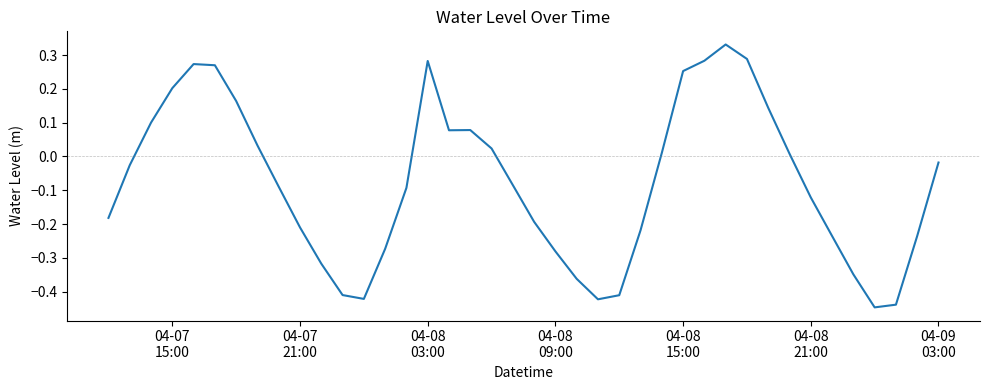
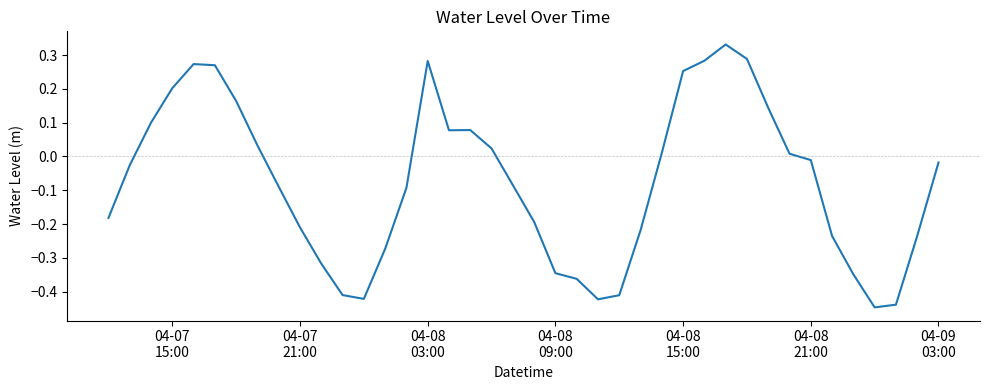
04-08 09:00: -0.28 -> -0.35
04-08 21:00: -0.12 -> -0.01
